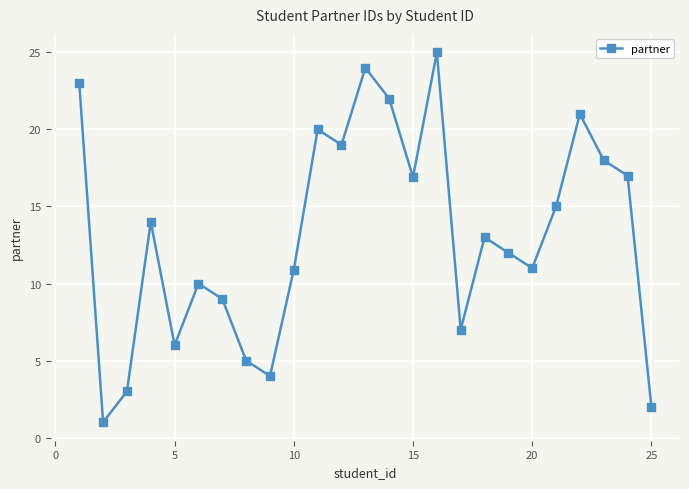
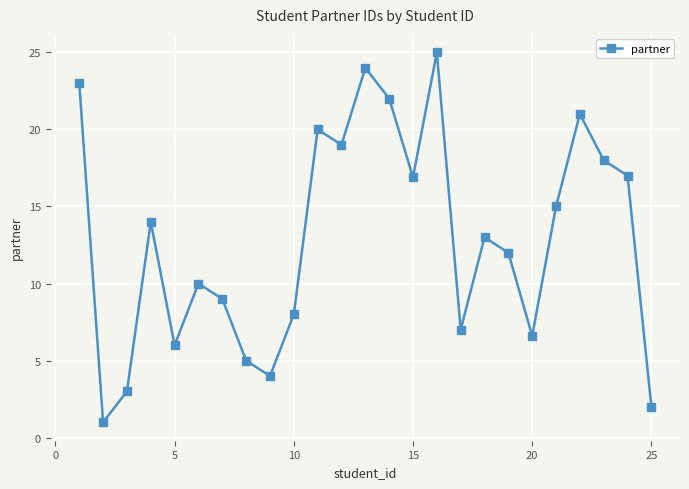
10: 10.9 -> 8.0
20: 11.0 -> 6.6
